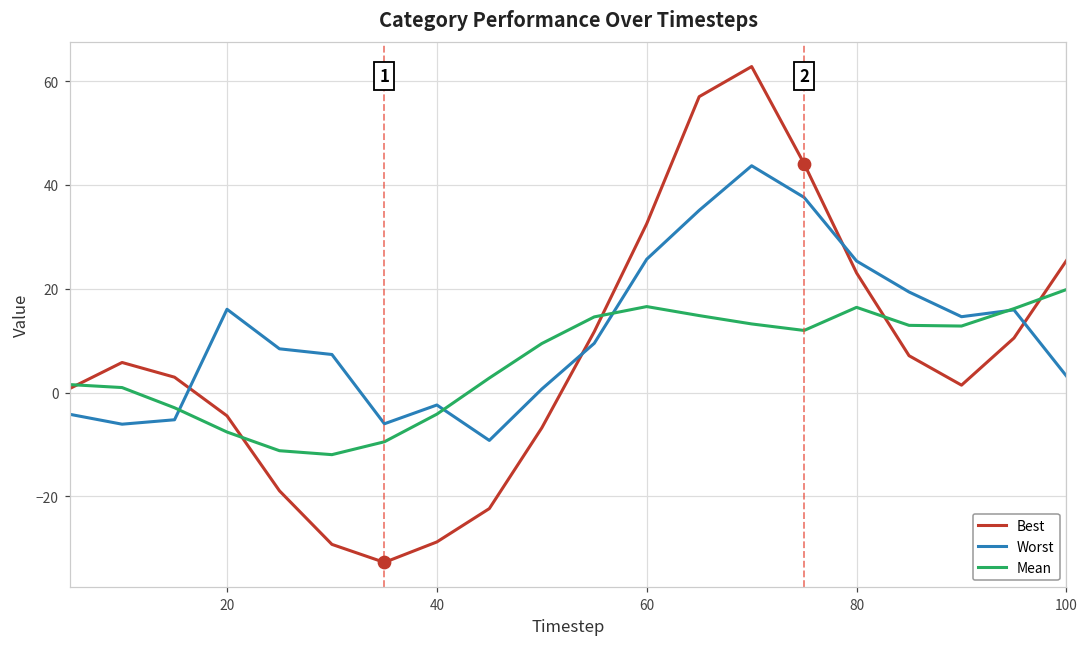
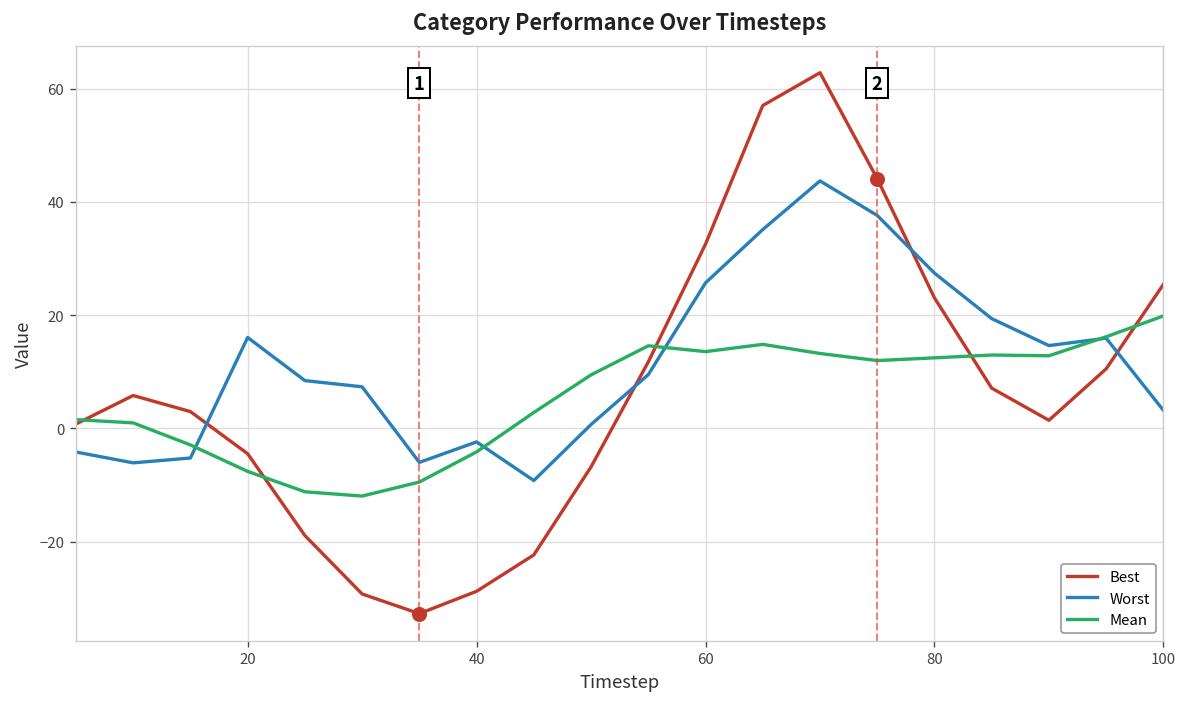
Mean, 60: 17 -> 14
Worst, 80: 25 -> 27
Mean, 80: 16 -> 12
